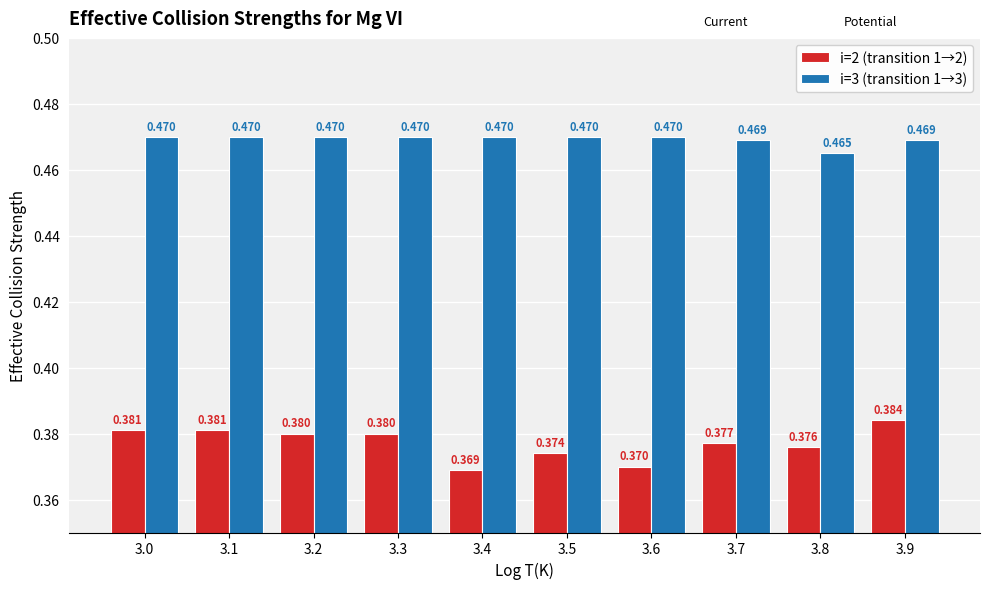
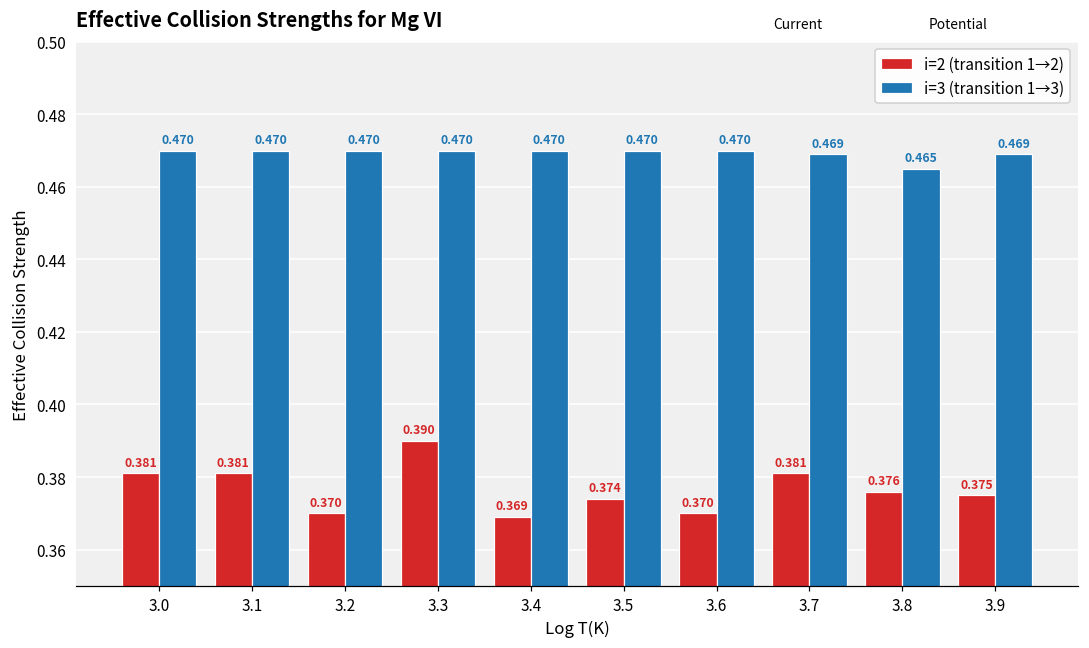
i=2 (transition 1→2), 3.2: 0.380 -> 0.370
i=2 (transition 1→2), 3.3: 0.380 -> 0.390
i=2 (transition 1→2), 3.7: 0.377 -> 0.381
i=2 (transition 1→2), 3.9: 0.384 -> 0.375
